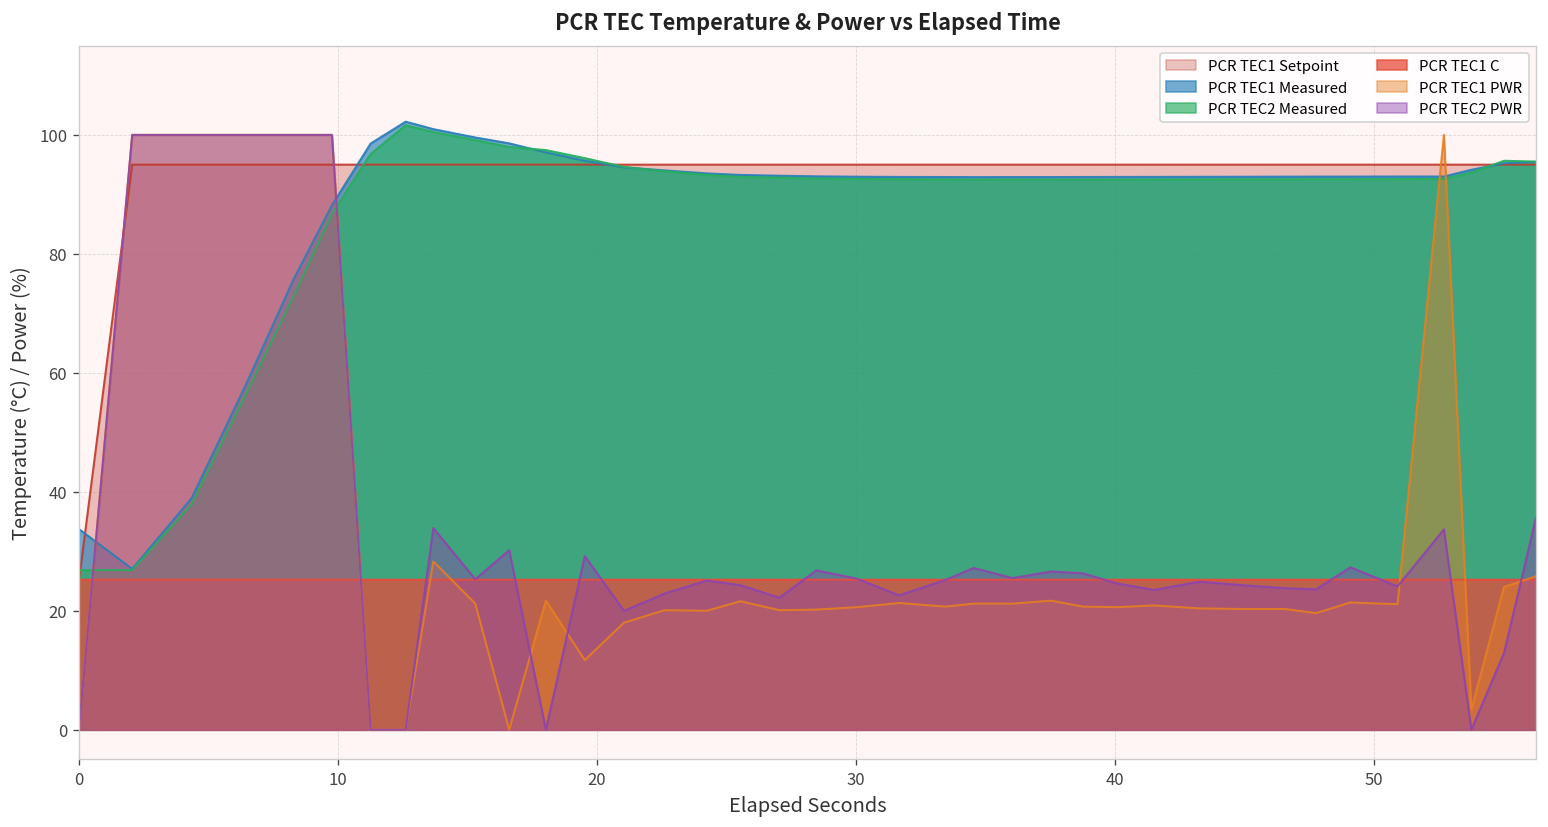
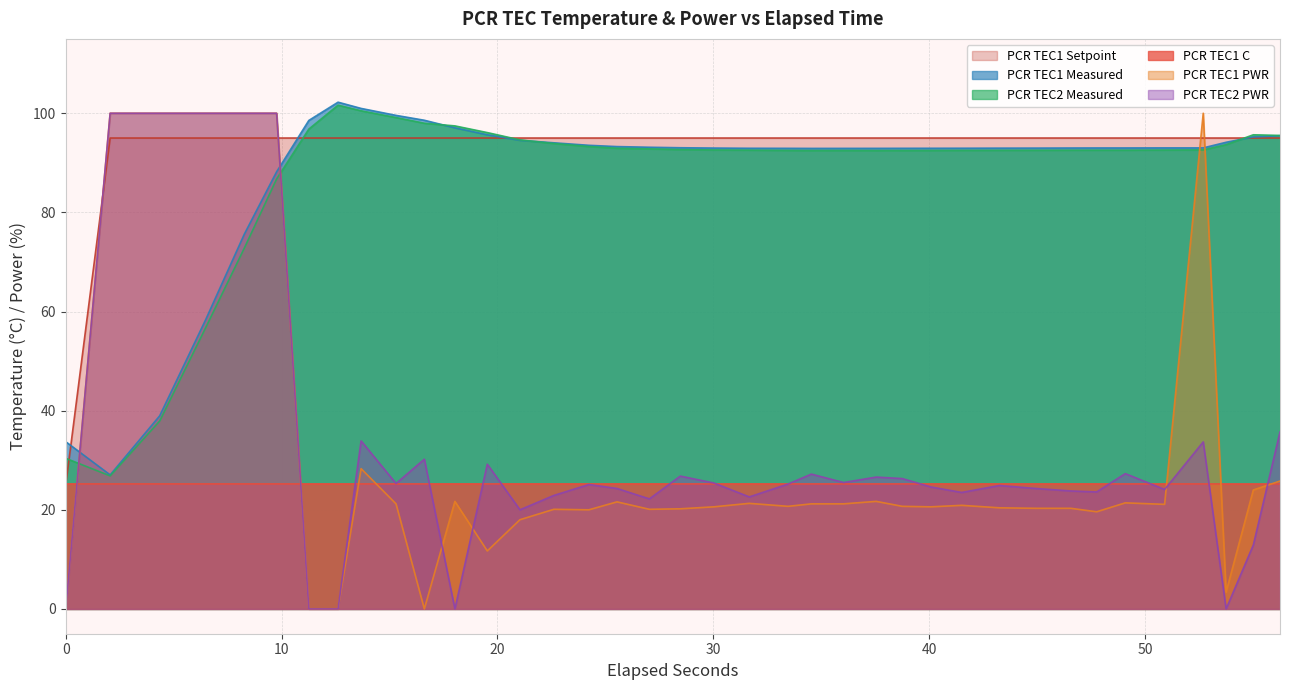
PCR TEC2 Measured, 0: 27 -> 30
